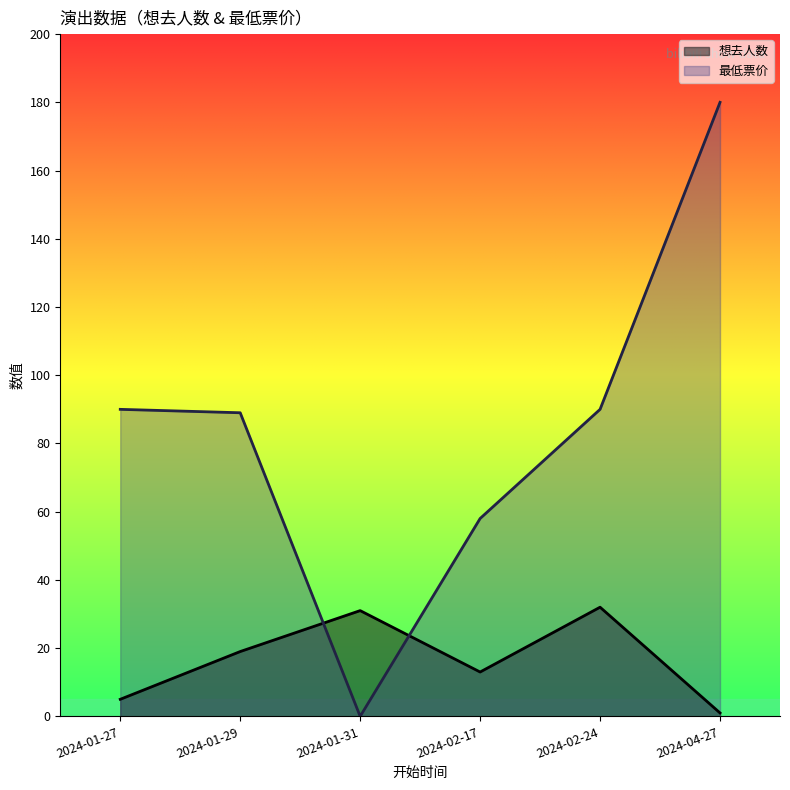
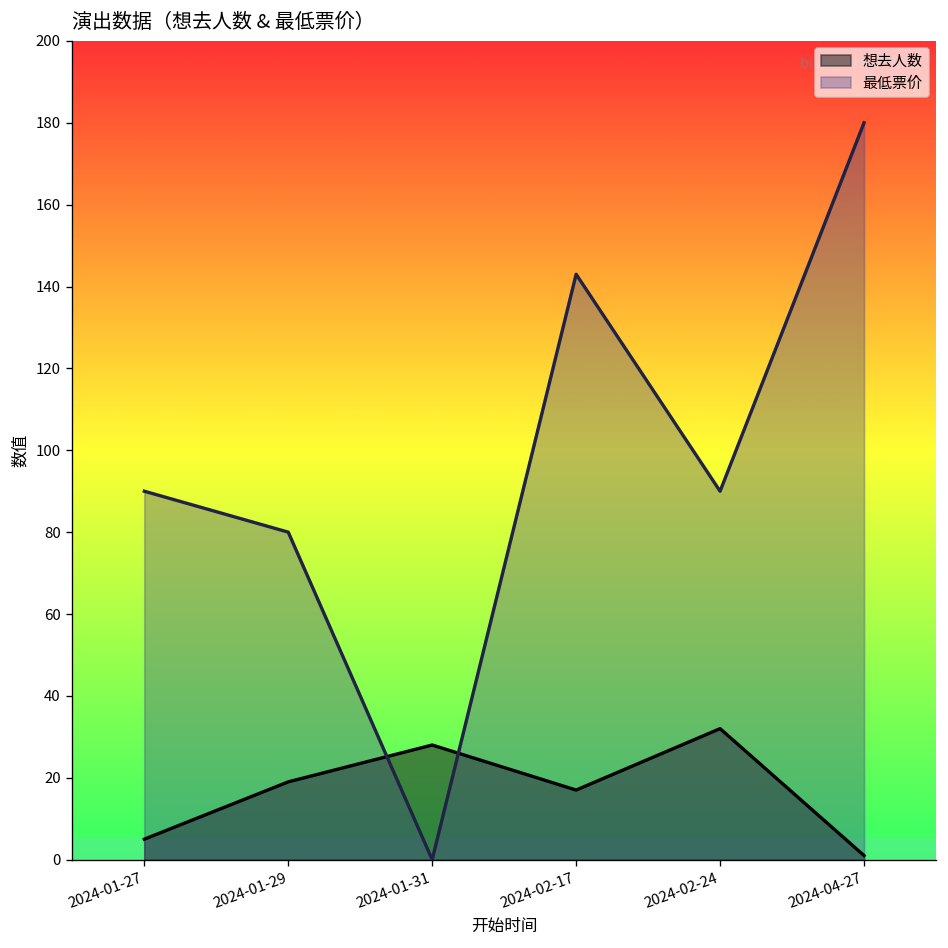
最低票价, 2024-01-29: 89 -> 80
想去人数, 2024-01-31: 31 -> 28
想去人数, 2024-02-17: 13 -> 17
最低票价, 2024-02-17: 58 -> 143
